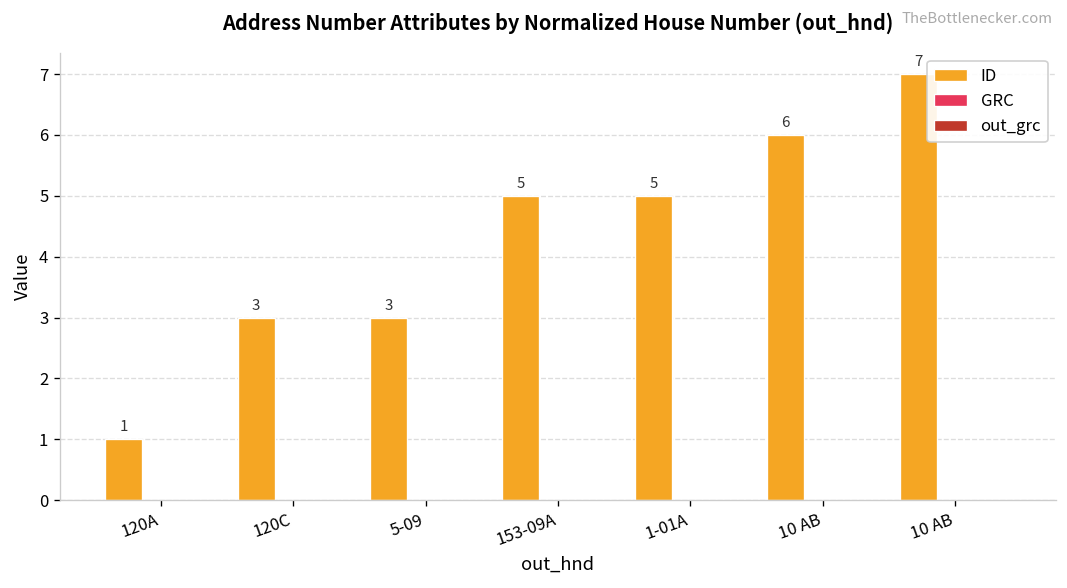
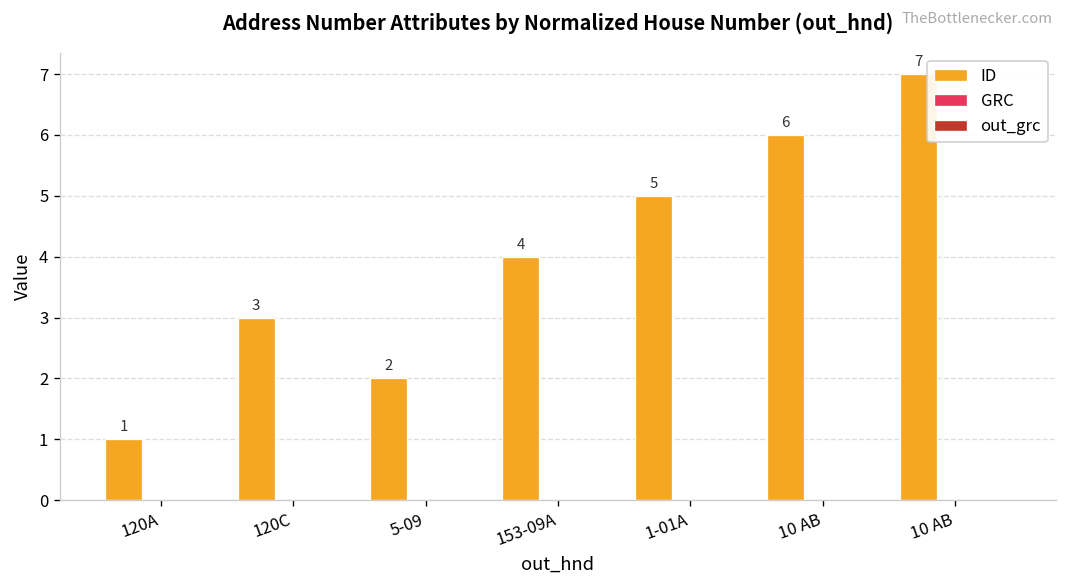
ID, 5-09: 3 -> 2
ID, 153-09A: 5 -> 4
